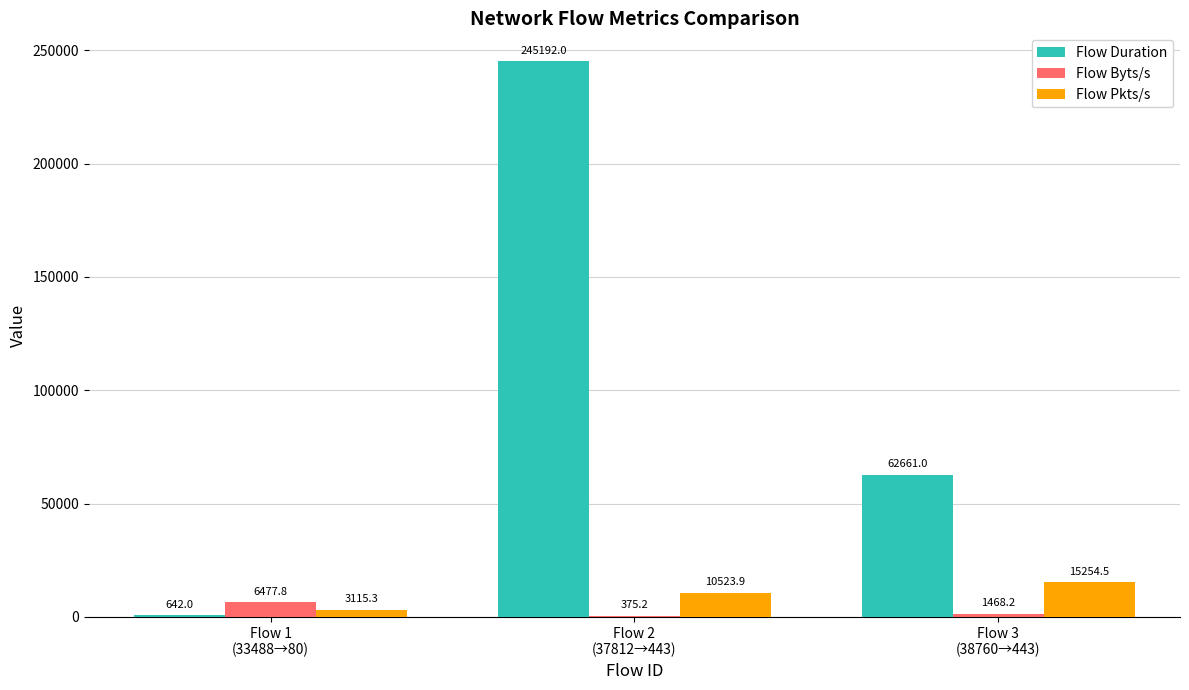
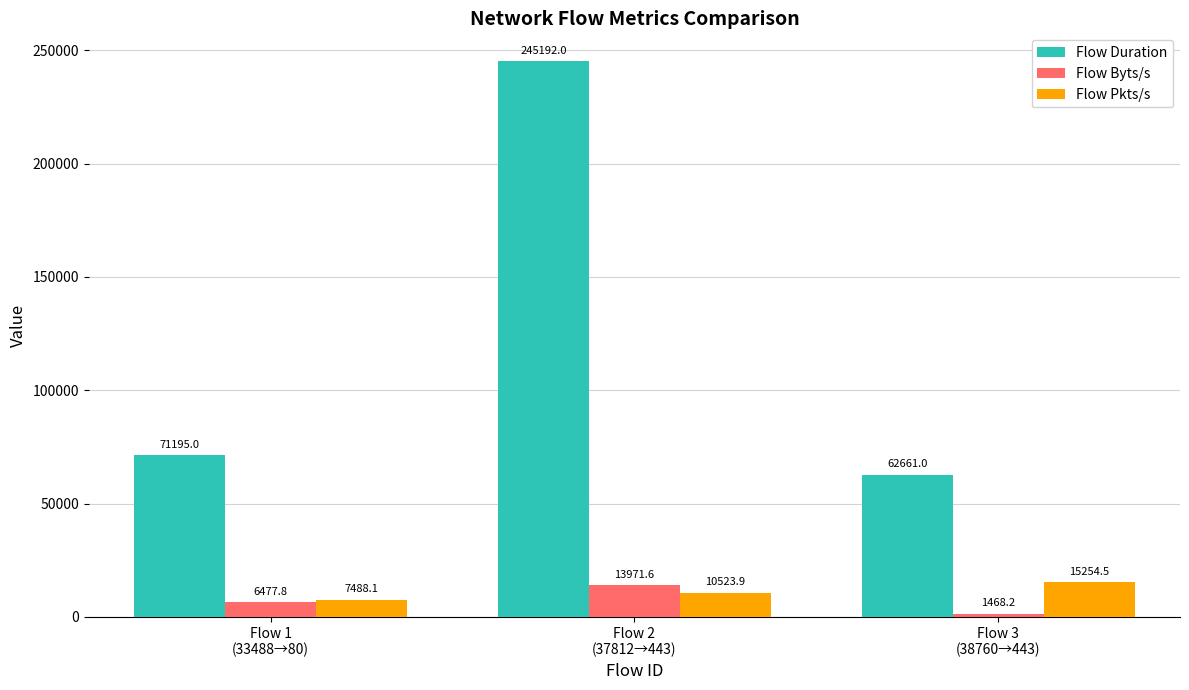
Flow Duration, Flow 1 (33488→80): 642.0 -> 71195.0
Flow Pkts/s, Flow 1 (33488→80): 3115.3 -> 7488.1
Flow Byts/s, Flow 2 (37812→443): 375.2 -> 13971.6
